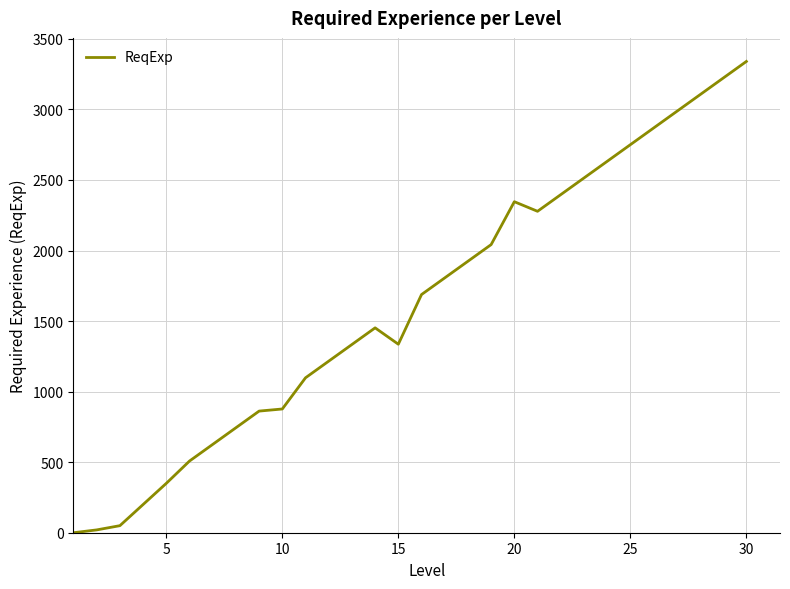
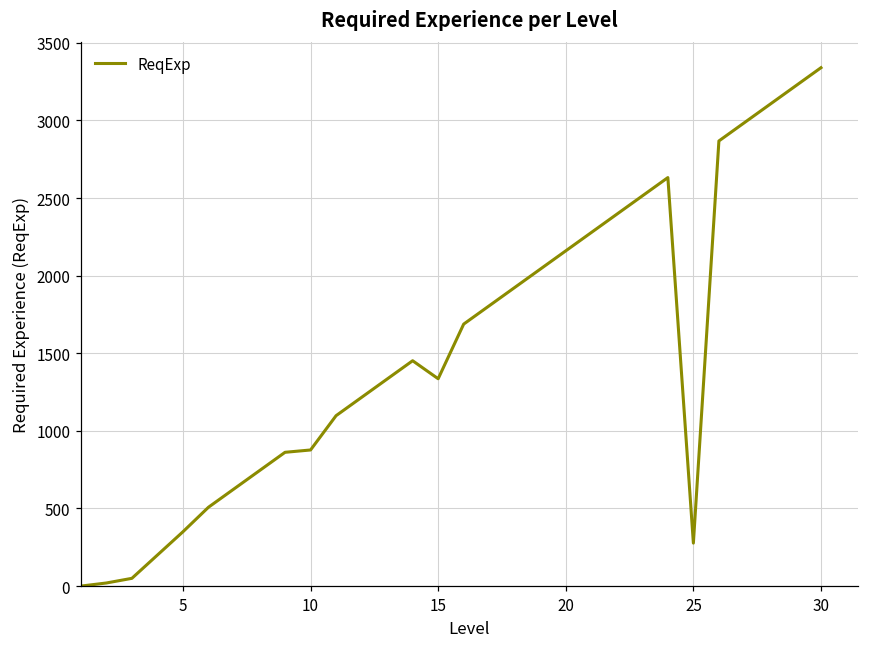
20: 2350 -> 2160
25: 2750 -> 280
